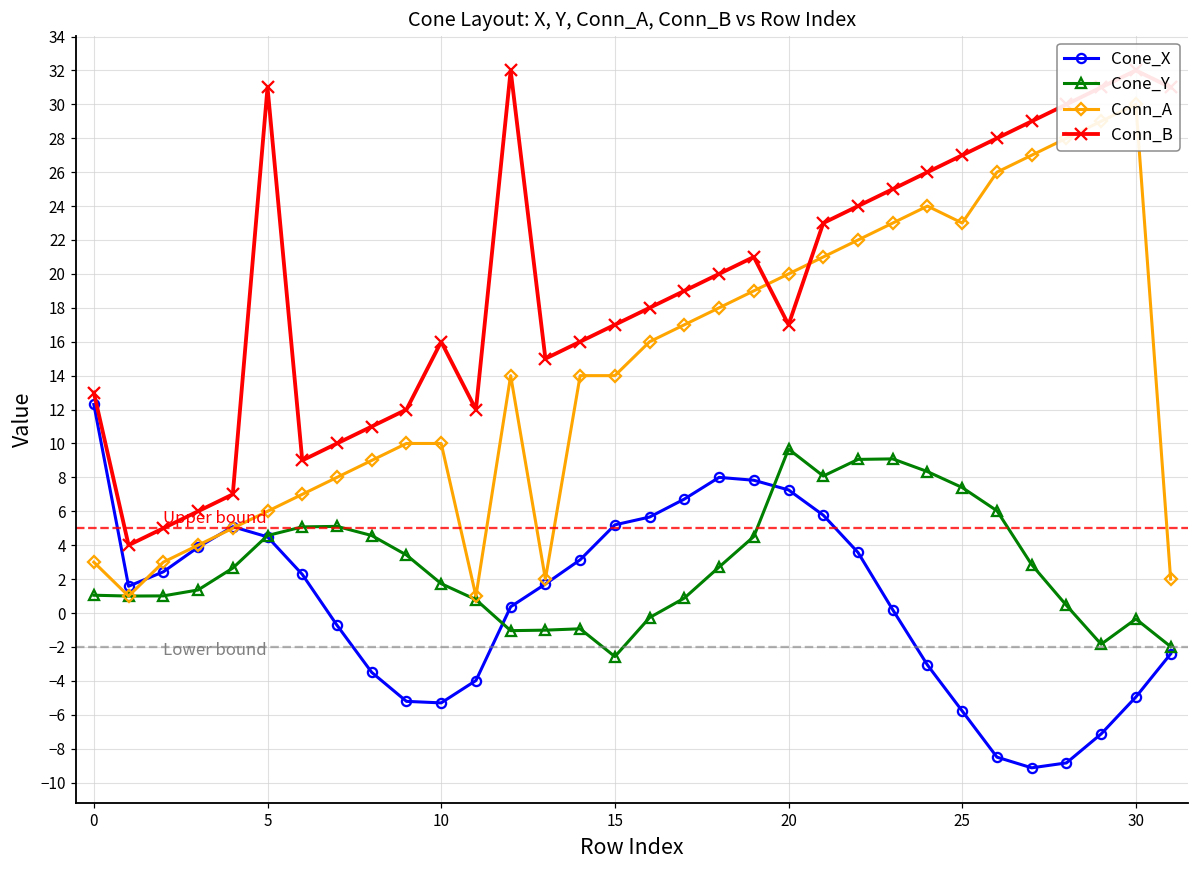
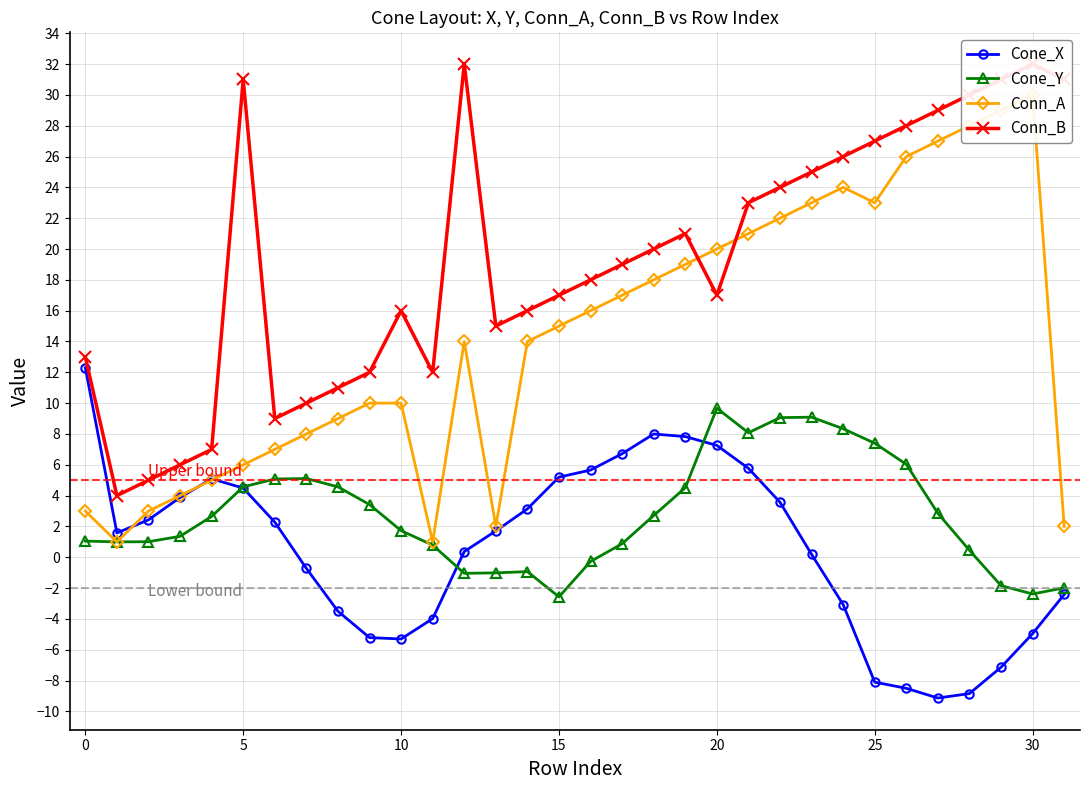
Conn_A, 15: 14 -> 15
Cone_X, 25: -5.8 -> -8.1
Cone_Y, 30: -0.4 -> -2.4
